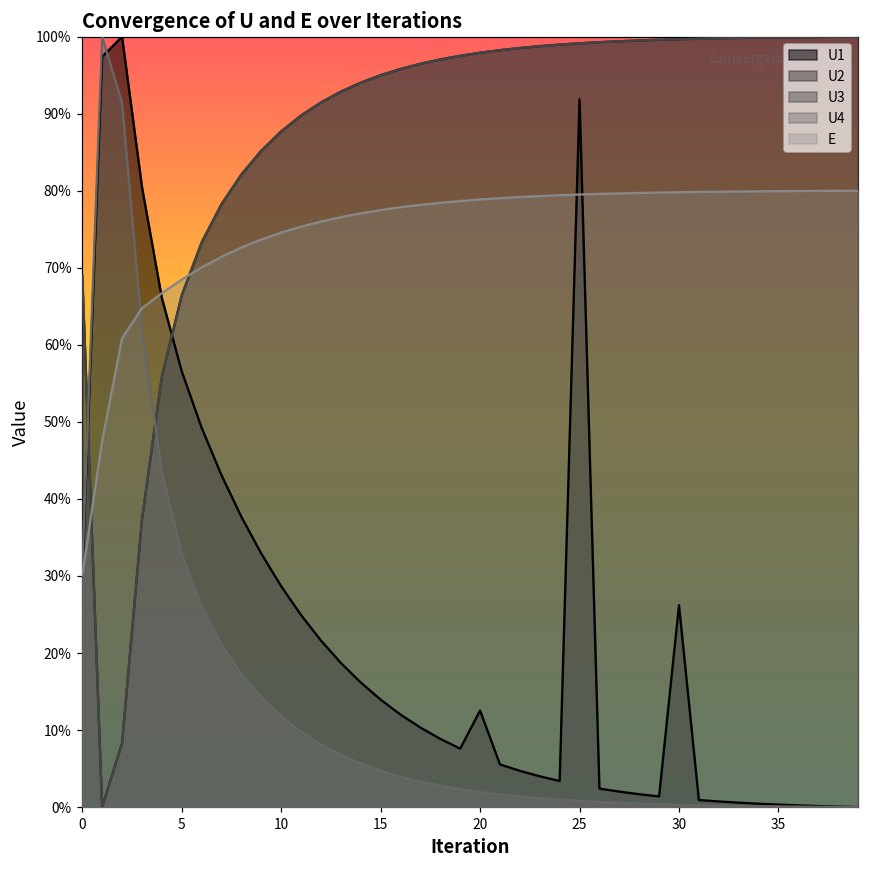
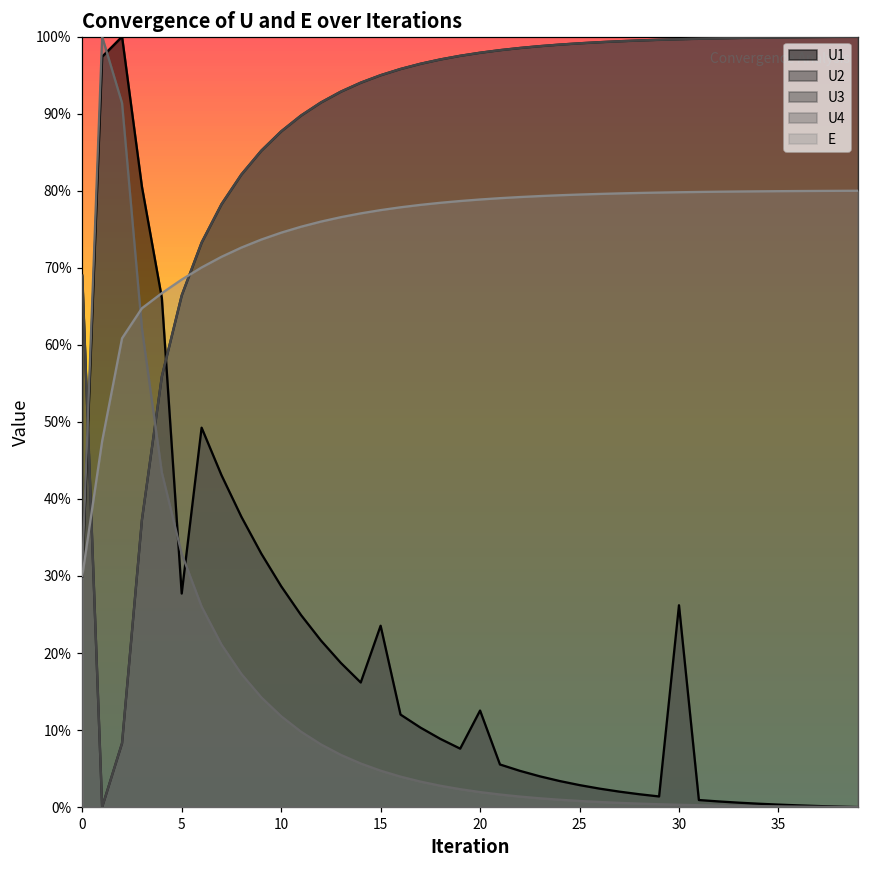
U1, 5: 57% -> 28%
U1, 15: 14% -> 24%
U1, 25: 92% -> 3%
